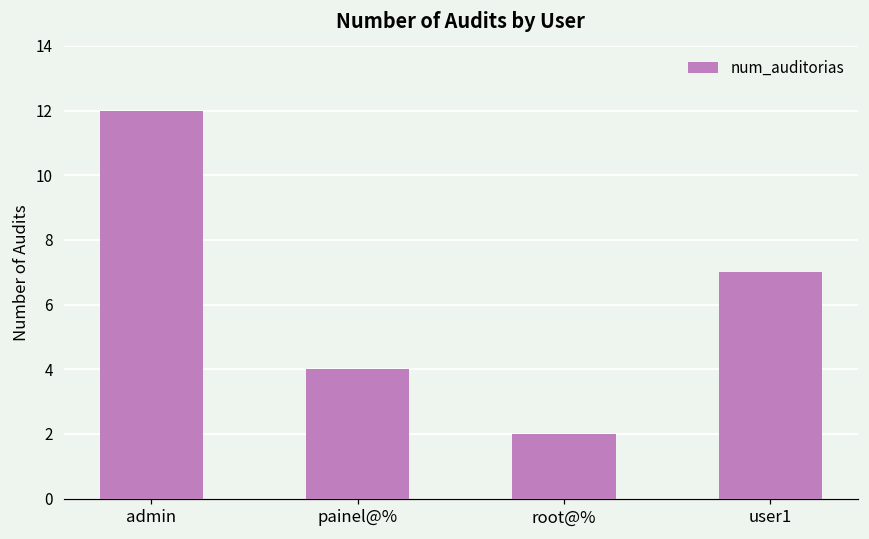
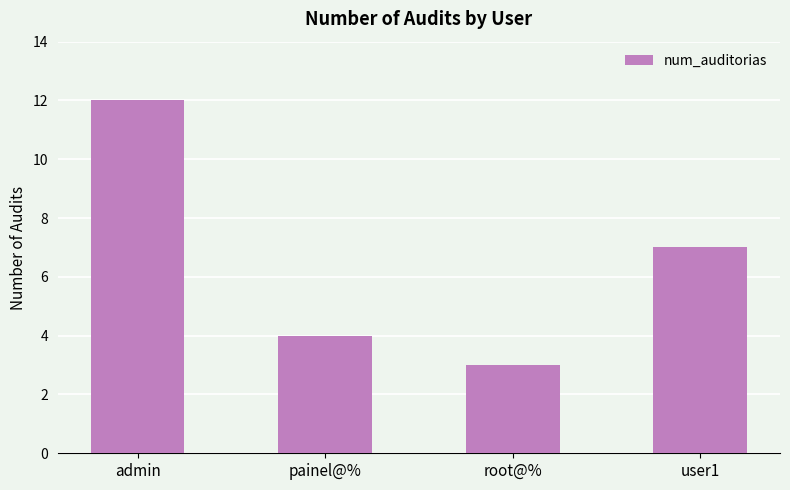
root@%: 2 -> 3
